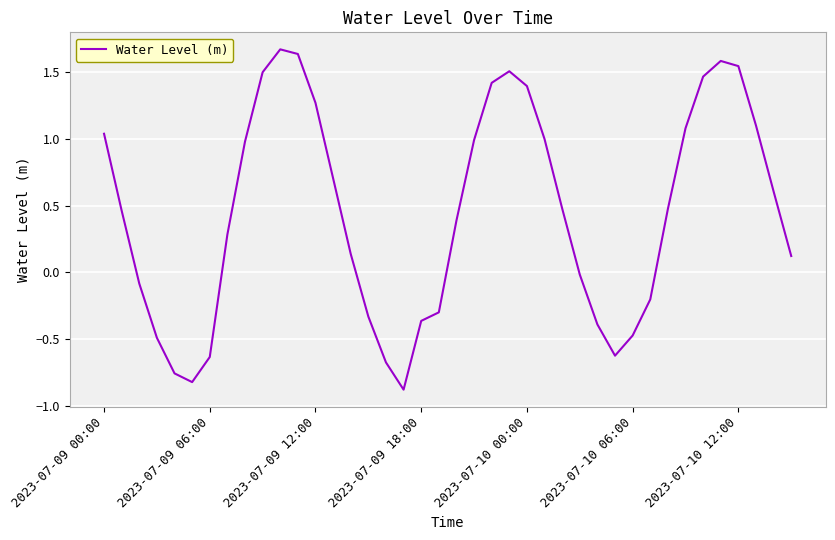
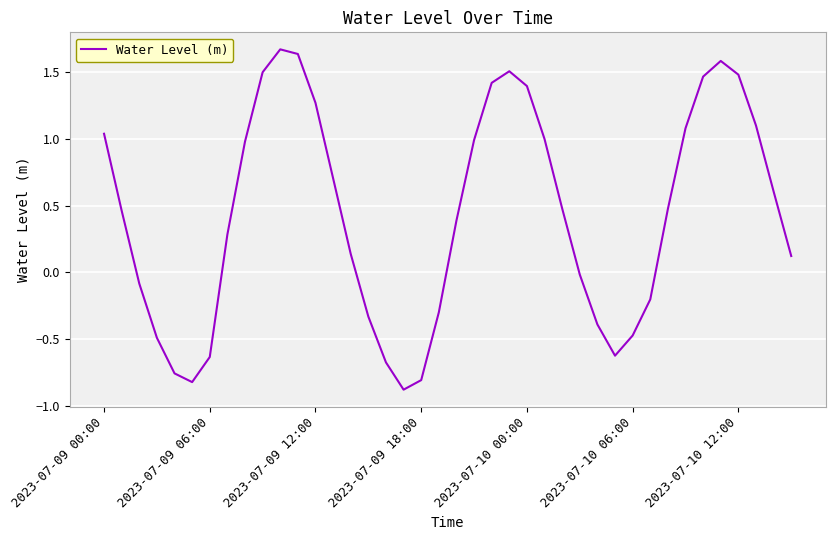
2023-07-09 18:00: -0.36 -> -0.81
2023-07-10 12:00: 1.55 -> 1.48
